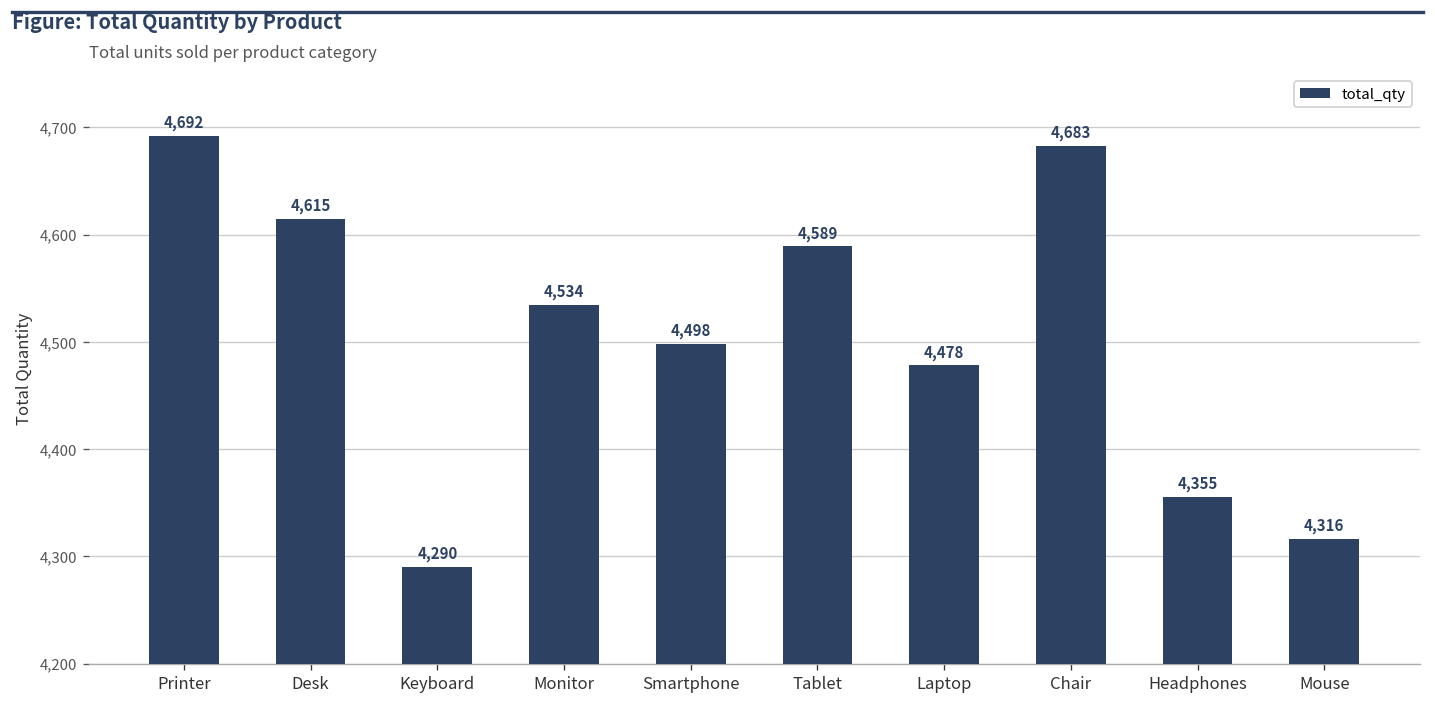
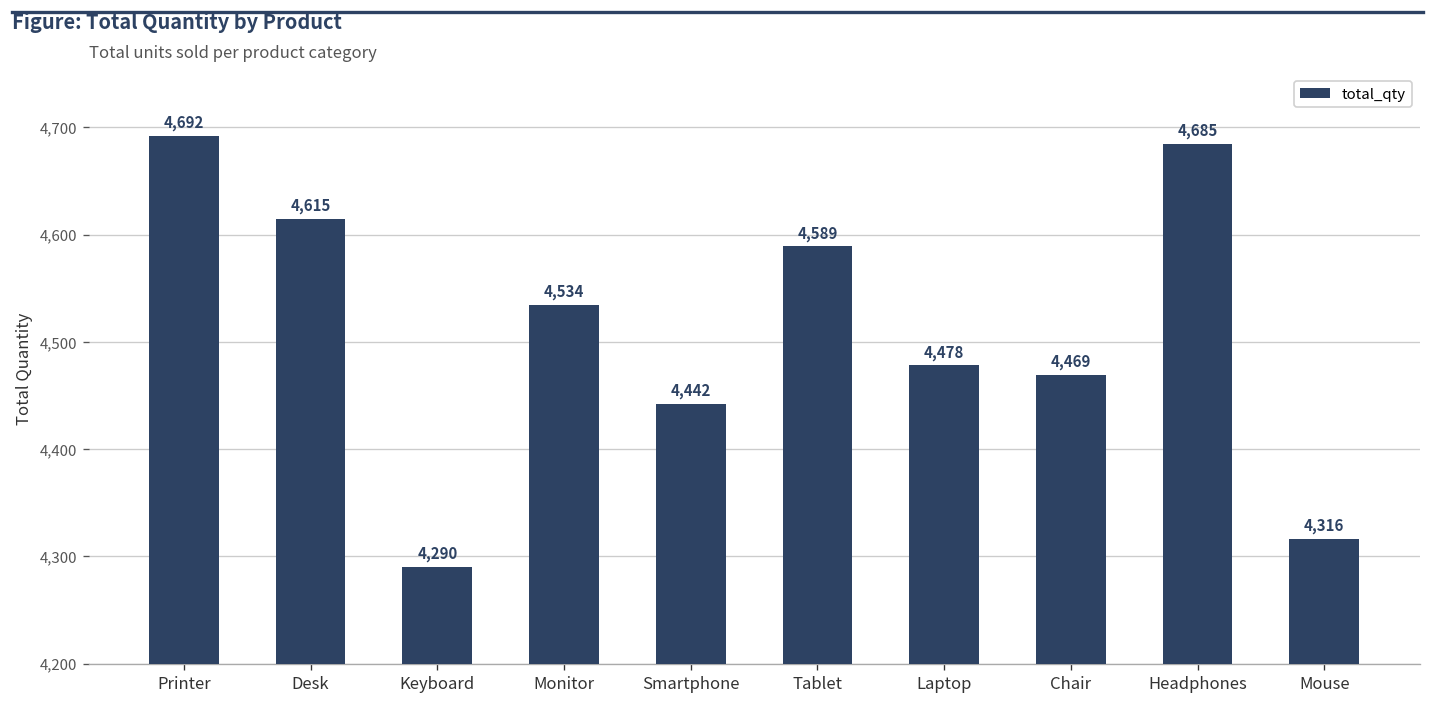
Smartphone: 4,498 -> 4,442
Chair: 4,683 -> 4,469
Headphones: 4,355 -> 4,685
